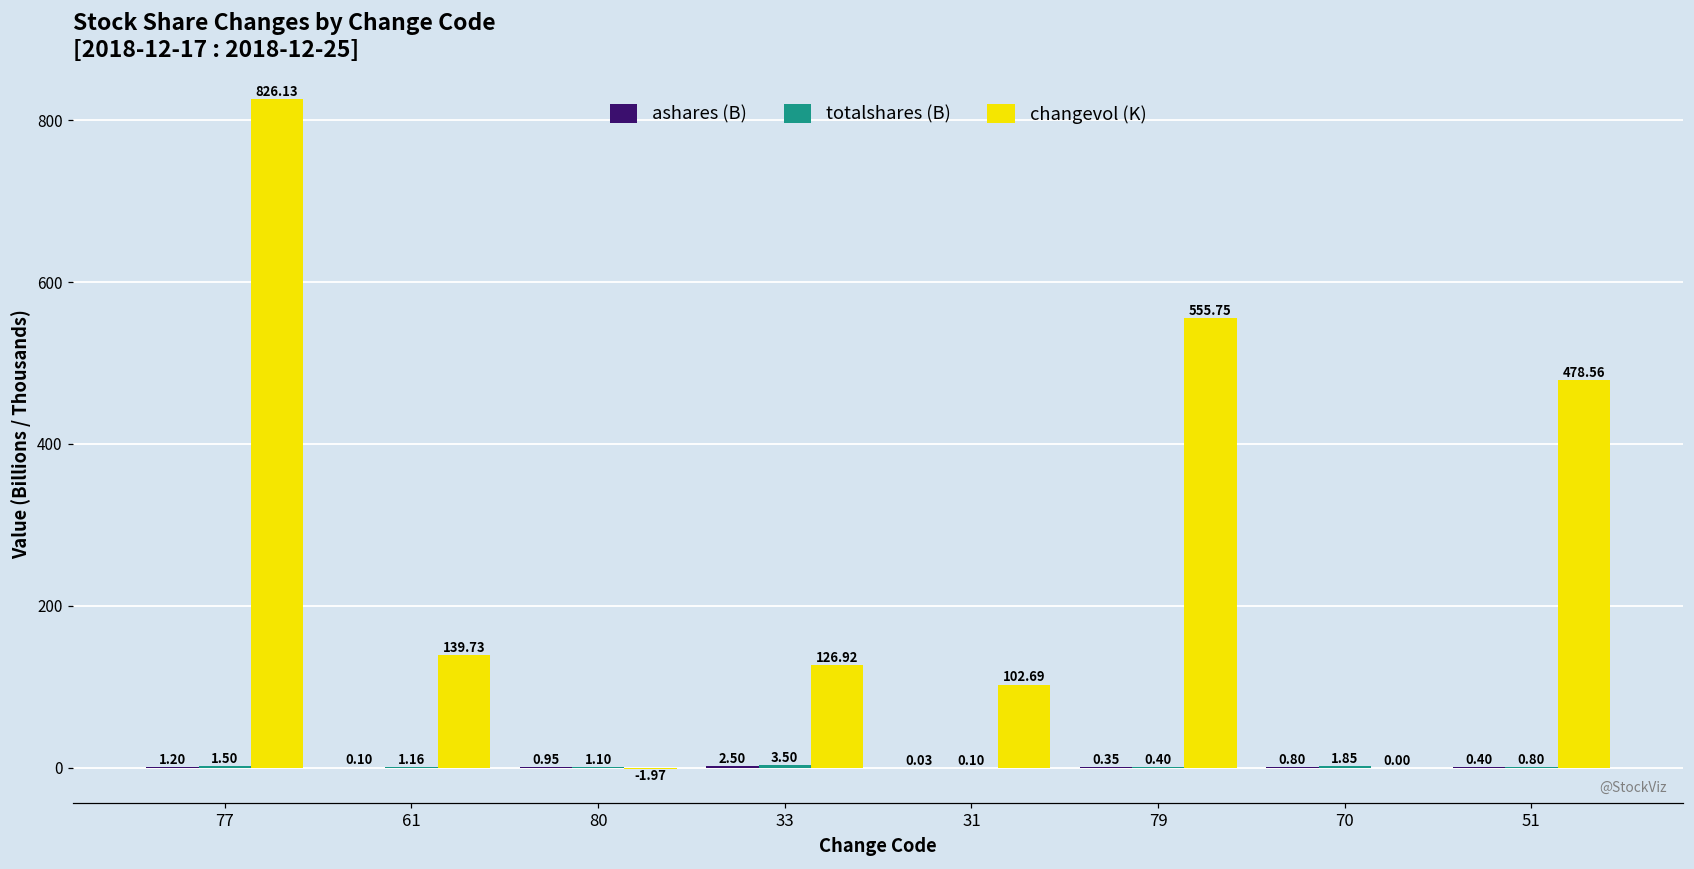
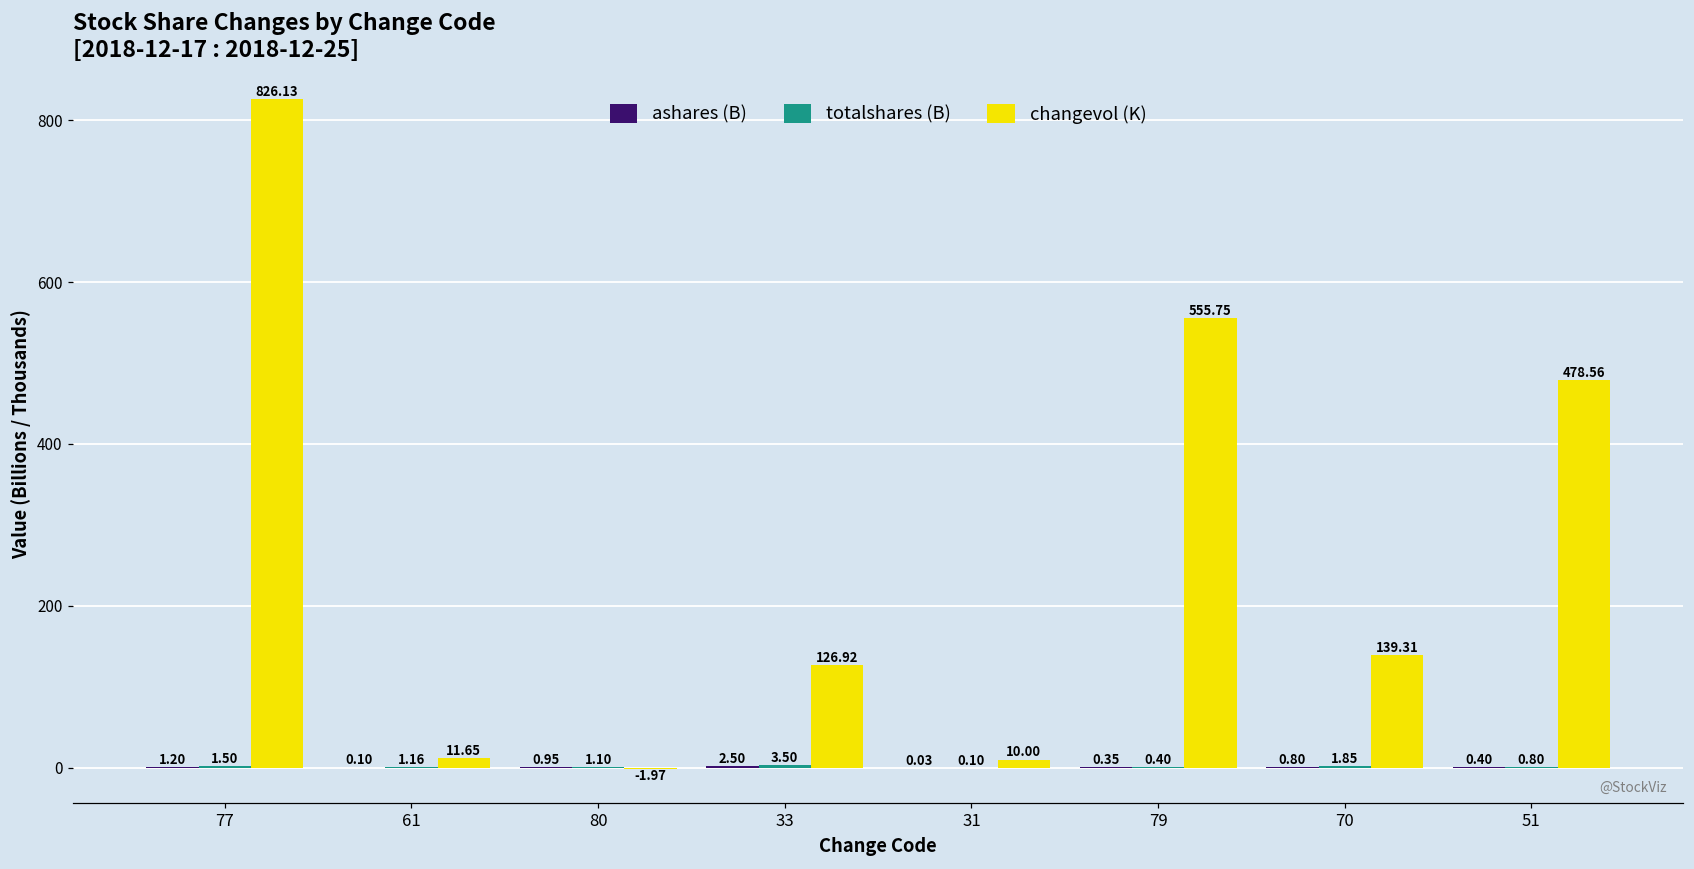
changevol (K), 61: 139.73 -> 11.65
changevol (K), 31: 102.69 -> 10.00
changevol (K), 70: 0.00 -> 139.31
